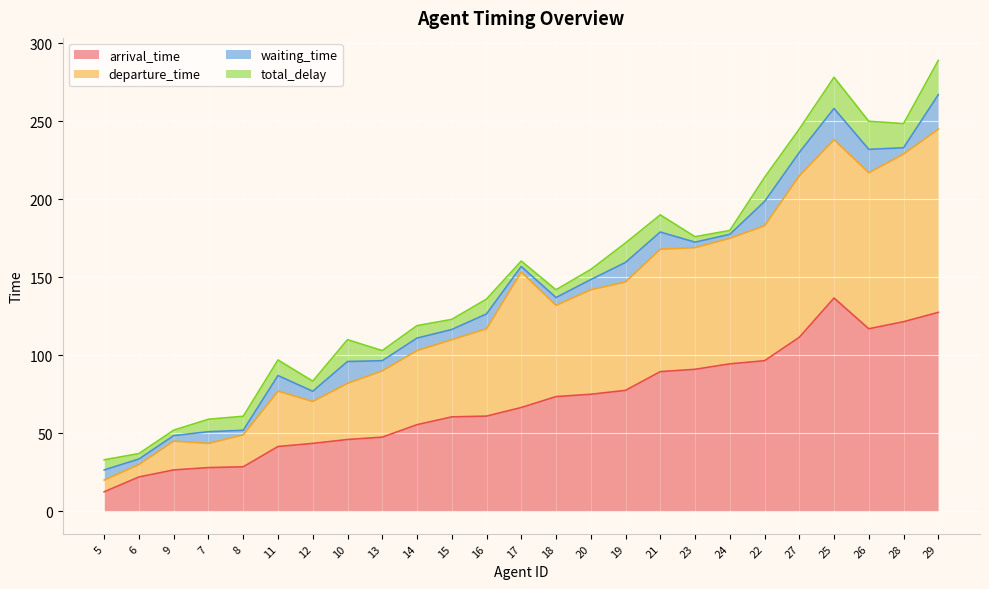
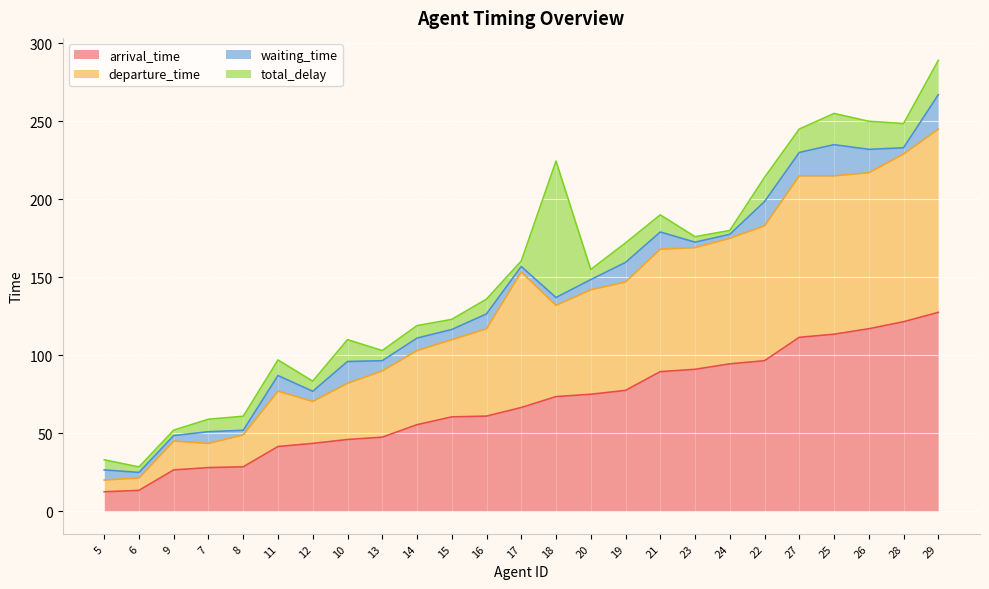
arrival_time, 6: 22 -> 13
total_delay, 18: 5 -> 88
arrival_time, 25: 137 -> 114
